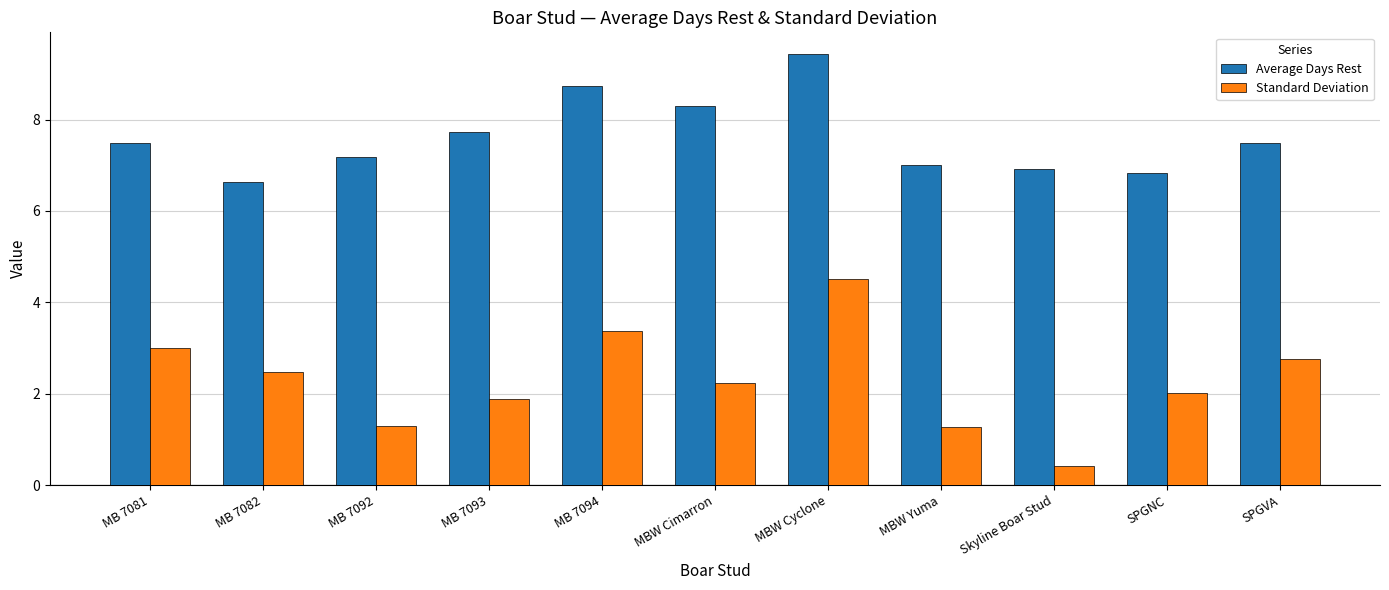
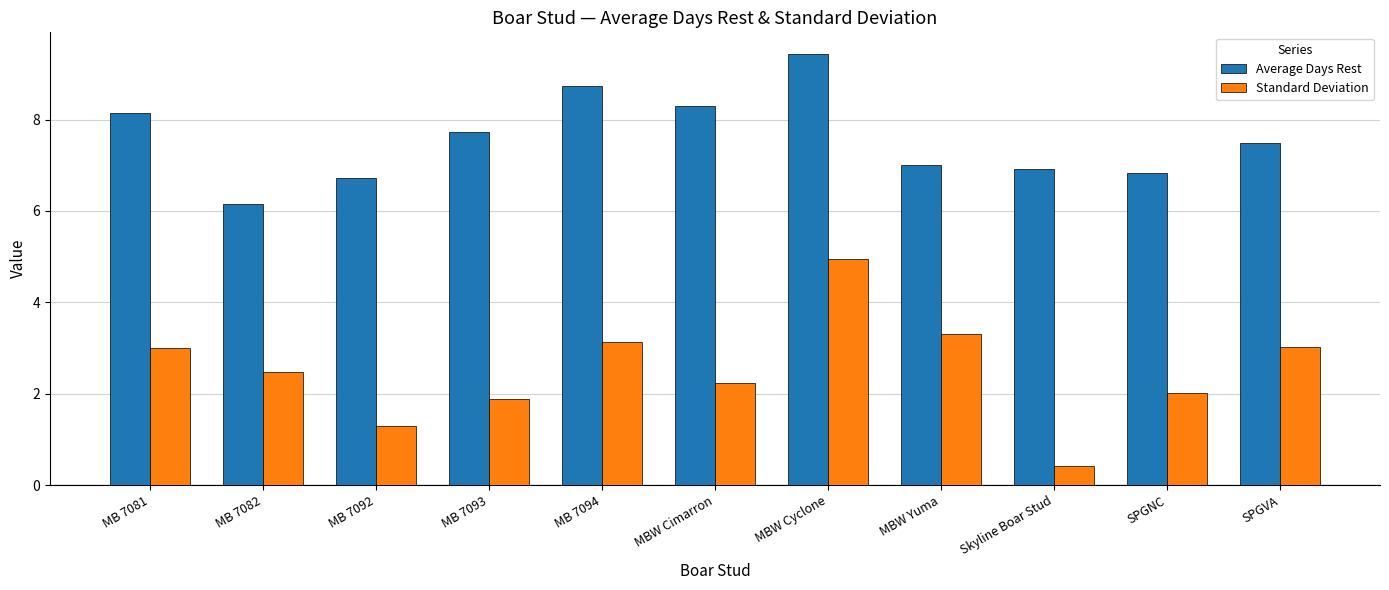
Average Days Rest, MB 7081: 7.5 -> 8.1
Average Days Rest, MB 7082: 6.6 -> 6.2
Average Days Rest, MB 7092: 7.2 -> 6.7
Standard Deviation, MB 7094: 3.4 -> 3.1
Standard Deviation, MBW Cyclone: 4.5 -> 5.0
Standard Deviation, MBW Yuma: 1.3 -> 3.3
Standard Deviation, SPGVA: 2.8 -> 3.0
